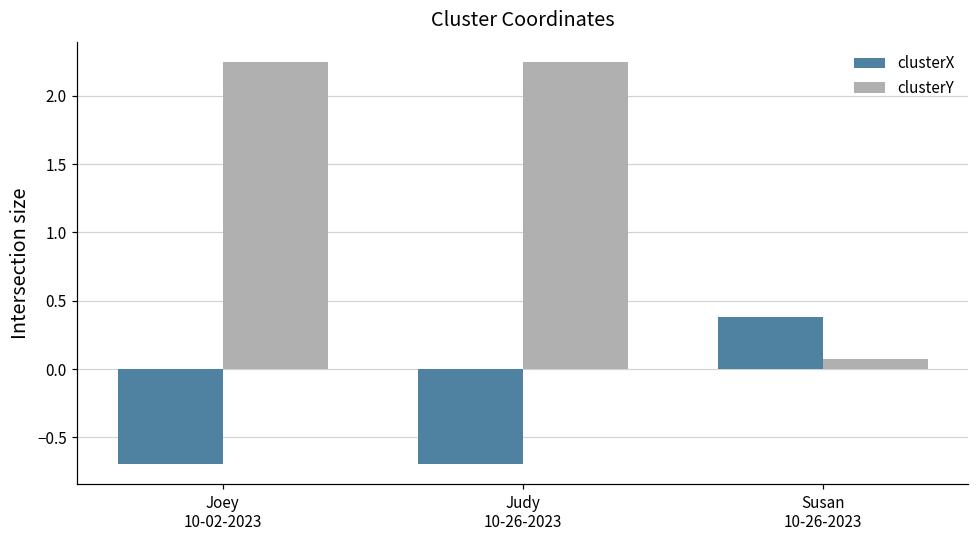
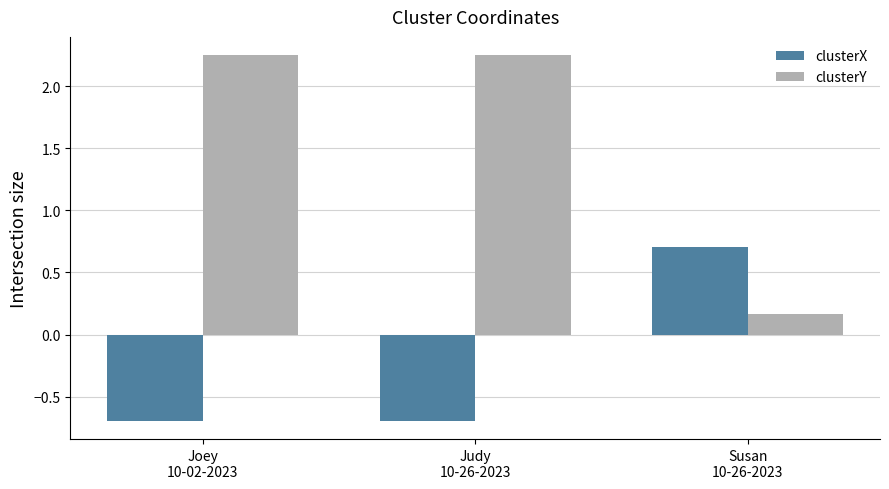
clusterX, Susan 10-26-2023: 0.38 -> 0.70
clusterY, Susan 10-26-2023: 0.08 -> 0.17
